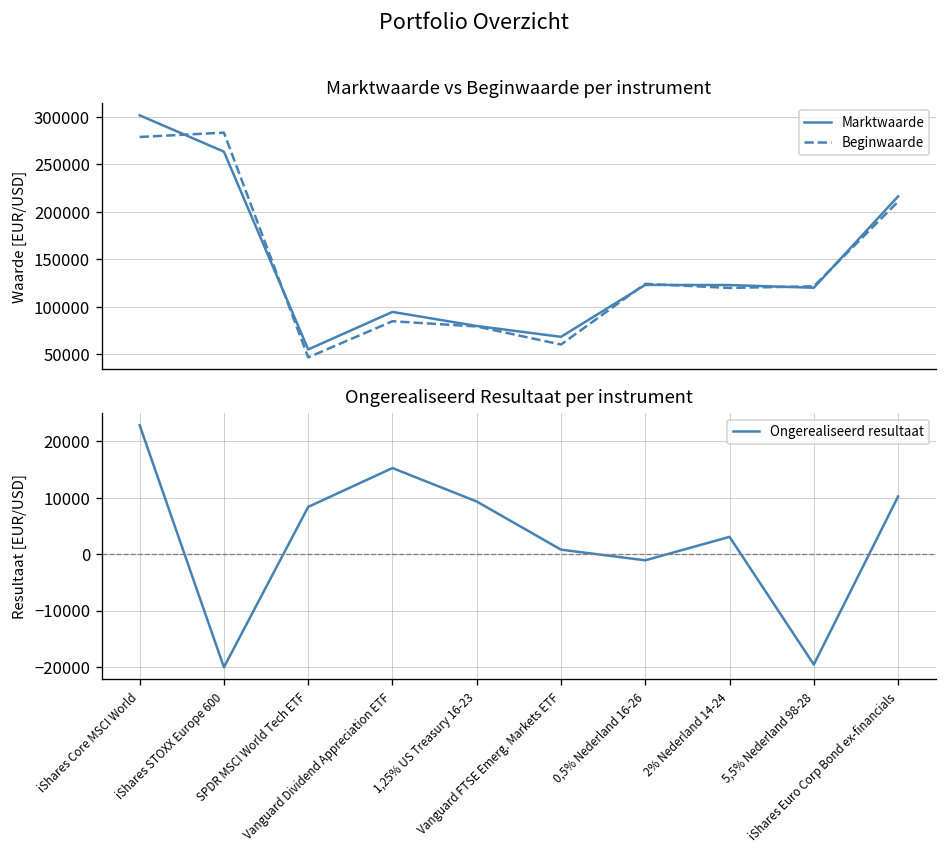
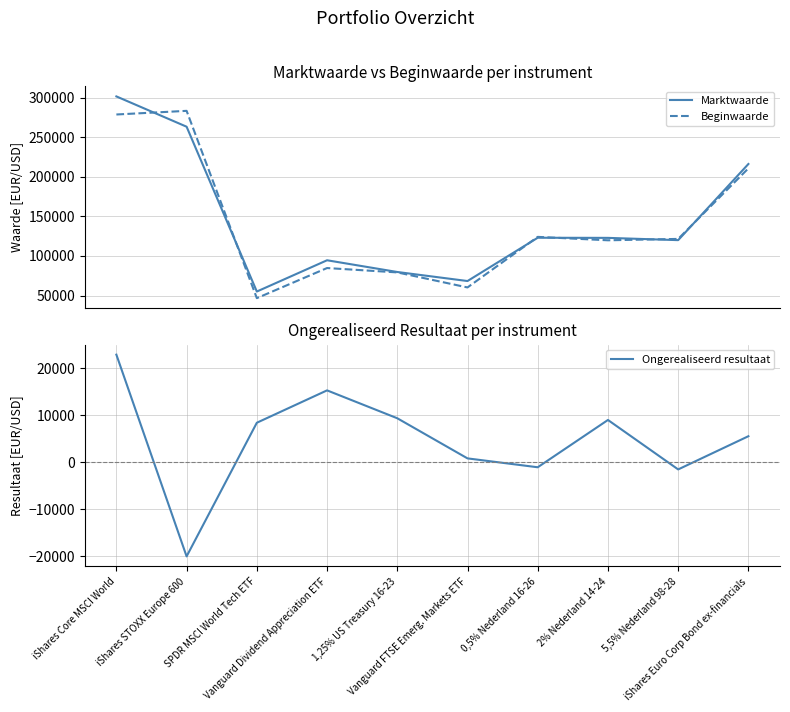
Ongerealiseerd Resultaat per instrument, 2% Nederland 14-24: 3000 -> 9000
Ongerealiseerd Resultaat per instrument, 5,5% Nederland 98-28: -20000 -> -2000
Ongerealiseerd Resultaat per instrument, iShares Euro Corp Bond ex-financials: 10000 -> 6000
